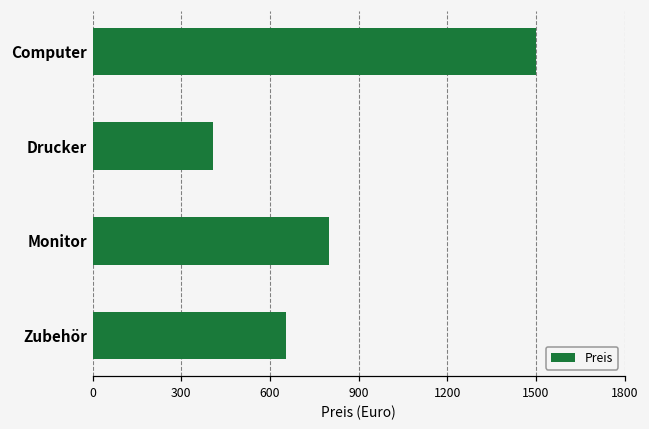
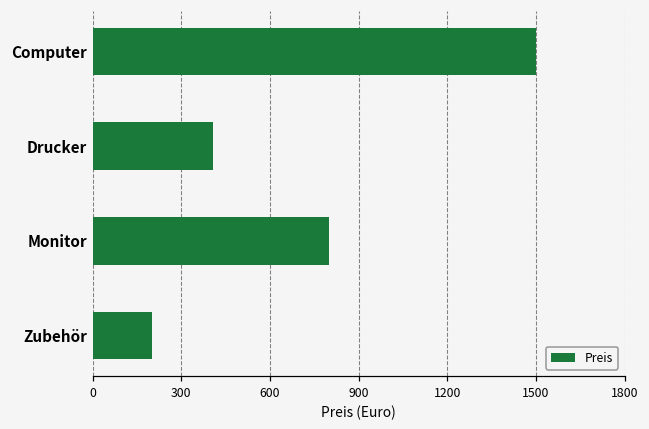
Zubehör: 650 -> 200
